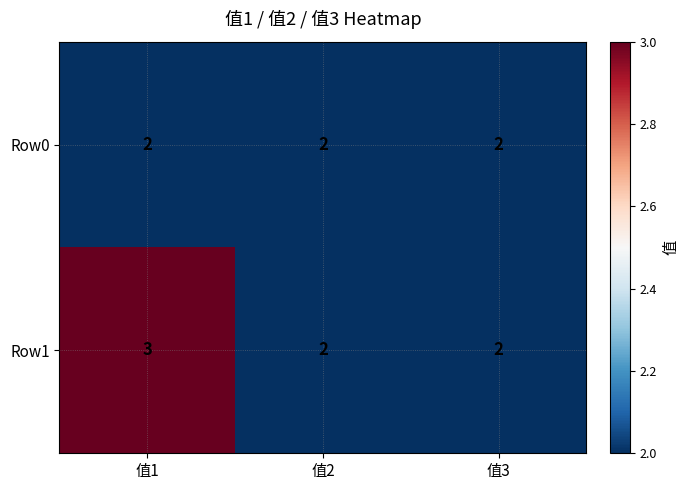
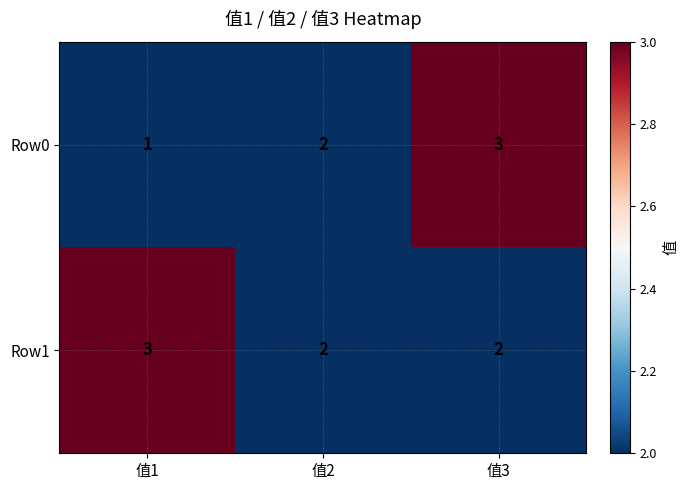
Row0, 值1: 2 -> 1
Row0, 值3: 2 -> 3
